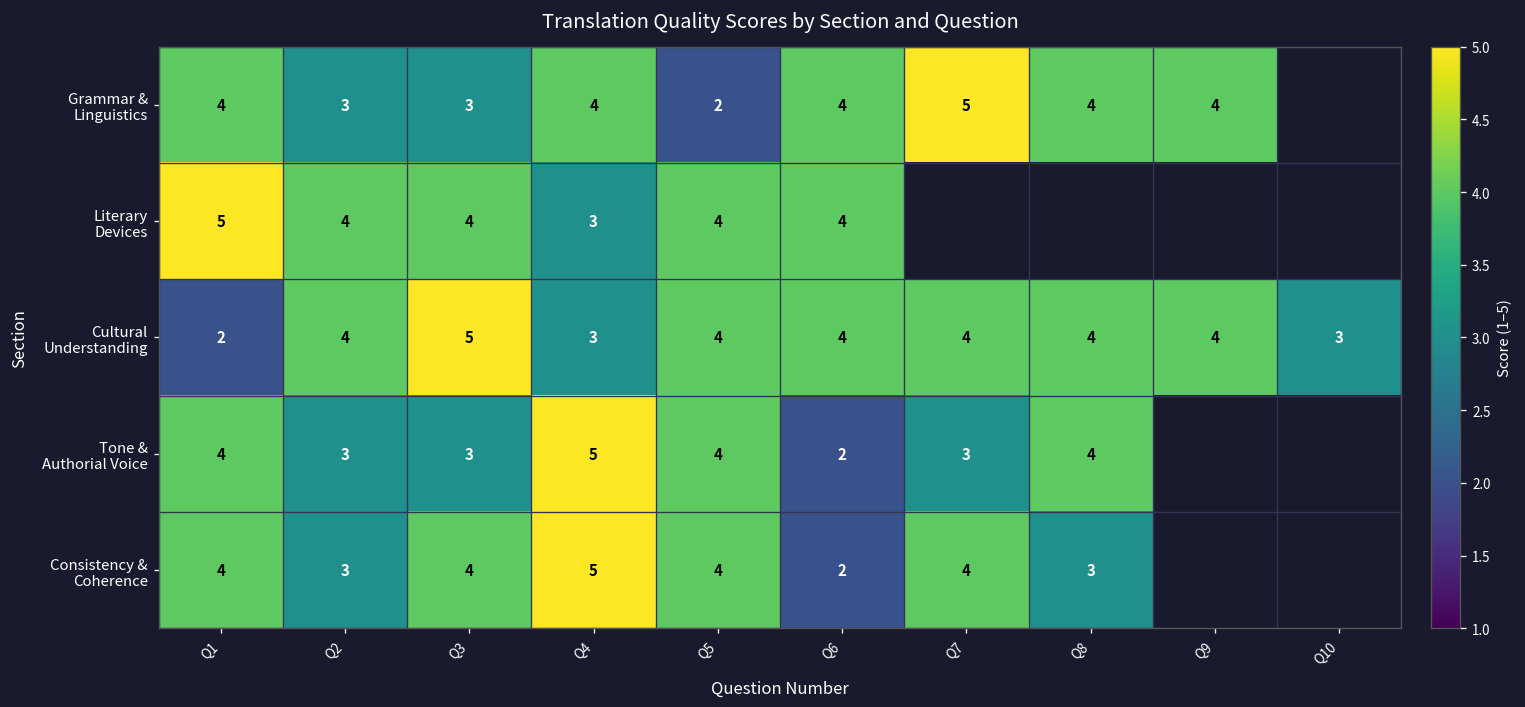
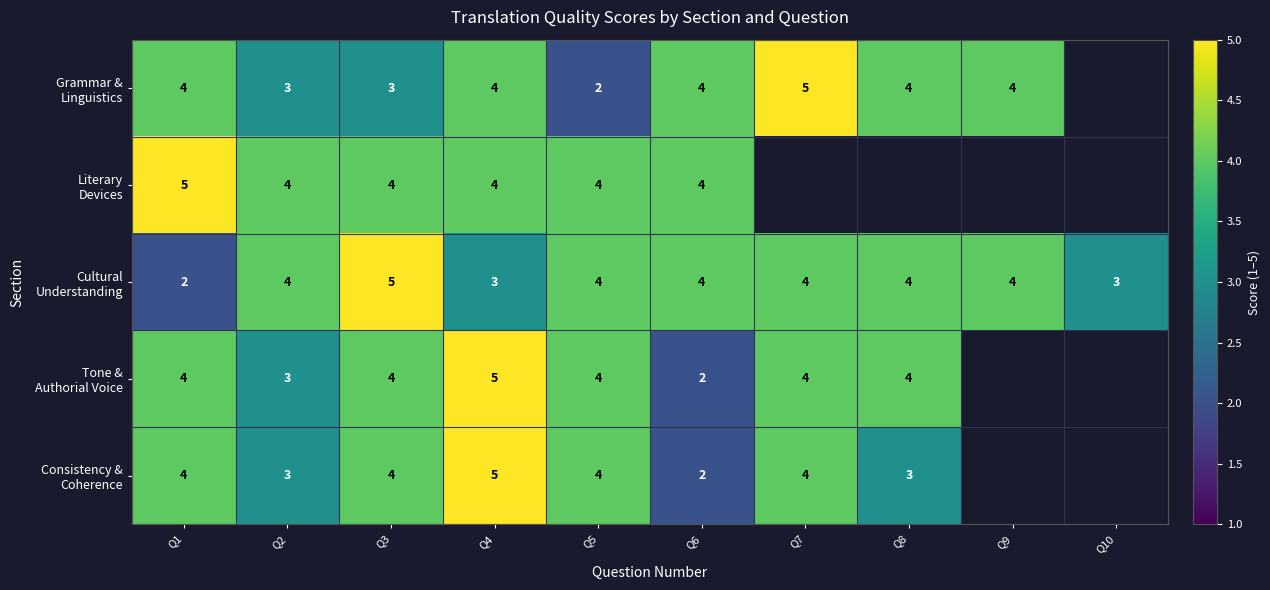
Literary Devices, Q4: 3 -> 4
Tone & Authorial Voice, Q3: 3 -> 4
Tone & Authorial Voice, Q7: 3 -> 4
